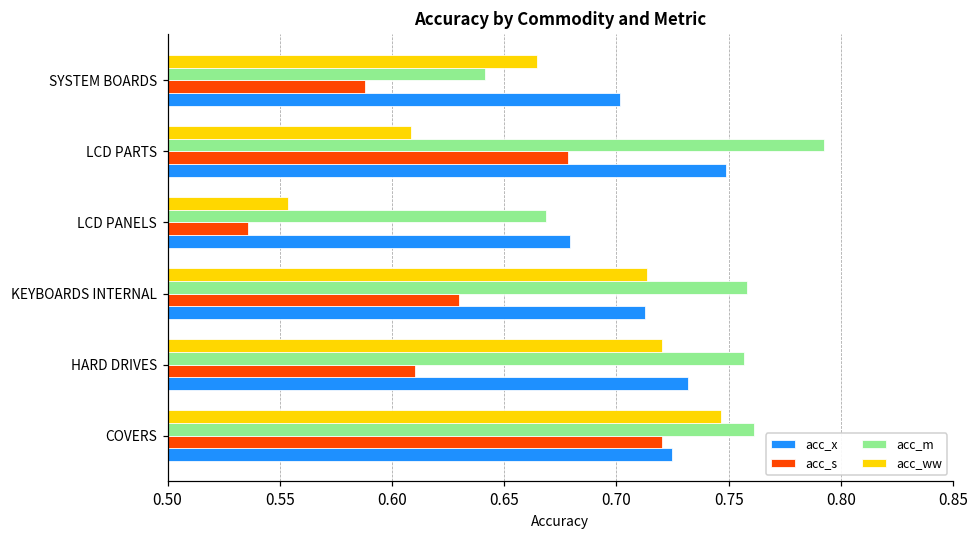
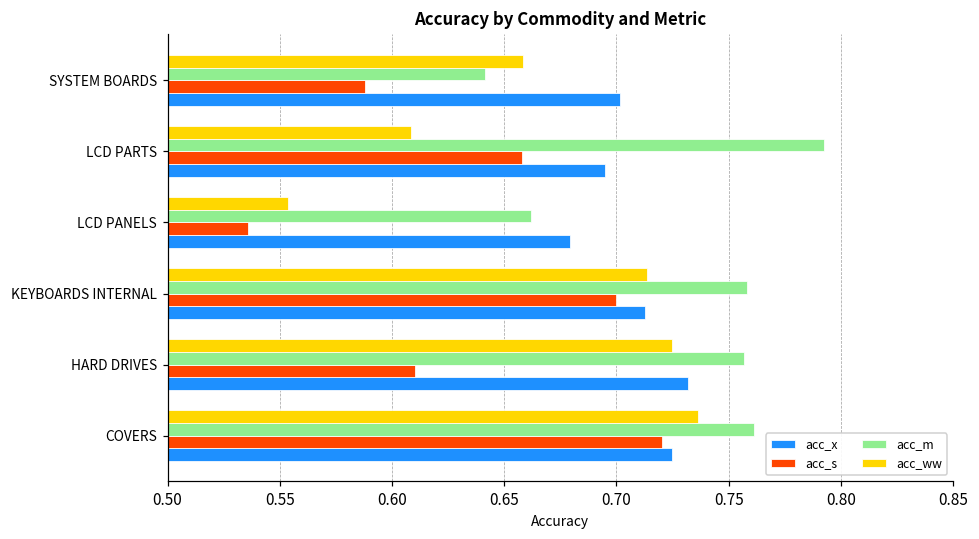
acc_ww, SYSTEM BOARDS: 0.665 -> 0.658
acc_s, LCD PARTS: 0.678 -> 0.658
acc_x, LCD PARTS: 0.749 -> 0.695
acc_m, LCD PANELS: 0.669 -> 0.662
acc_s, KEYBOARDS INTERNAL: 0.630 -> 0.700
acc_ww, HARD DRIVES: 0.720 -> 0.725
acc_ww, COVERS: 0.747 -> 0.736
